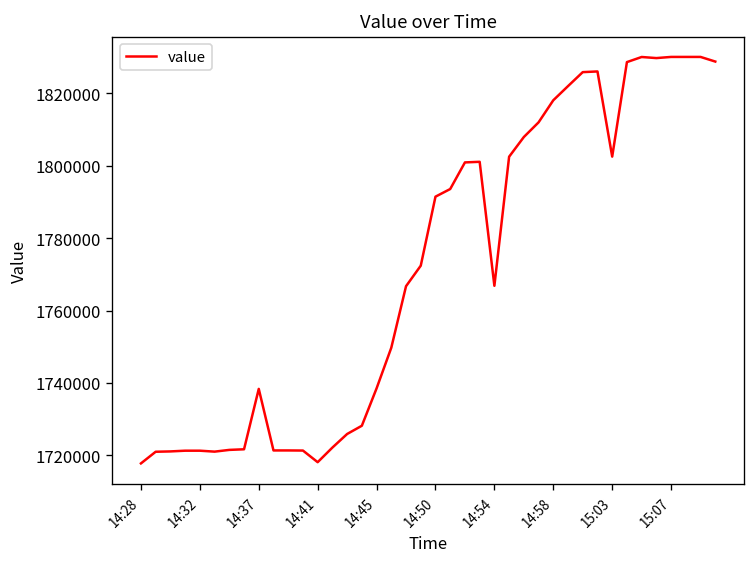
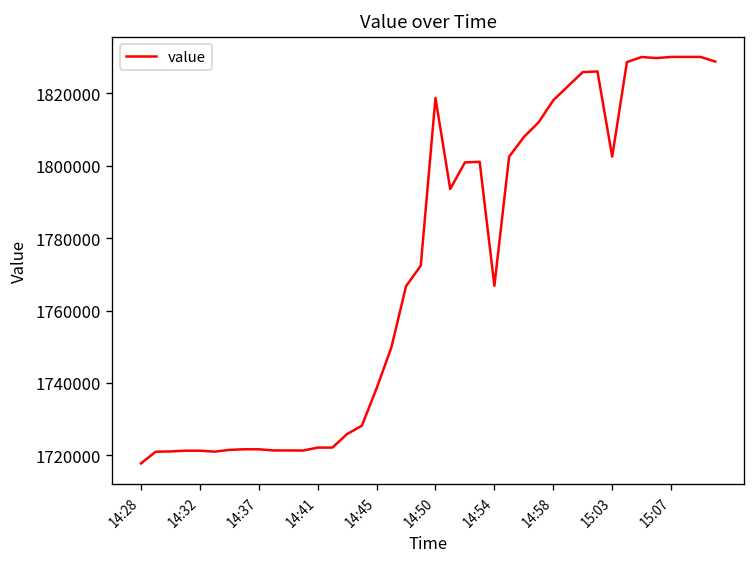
14:37: 1738000 -> 1722000
14:41: 1718000 -> 1722000
14:50: 1791000 -> 1819000
